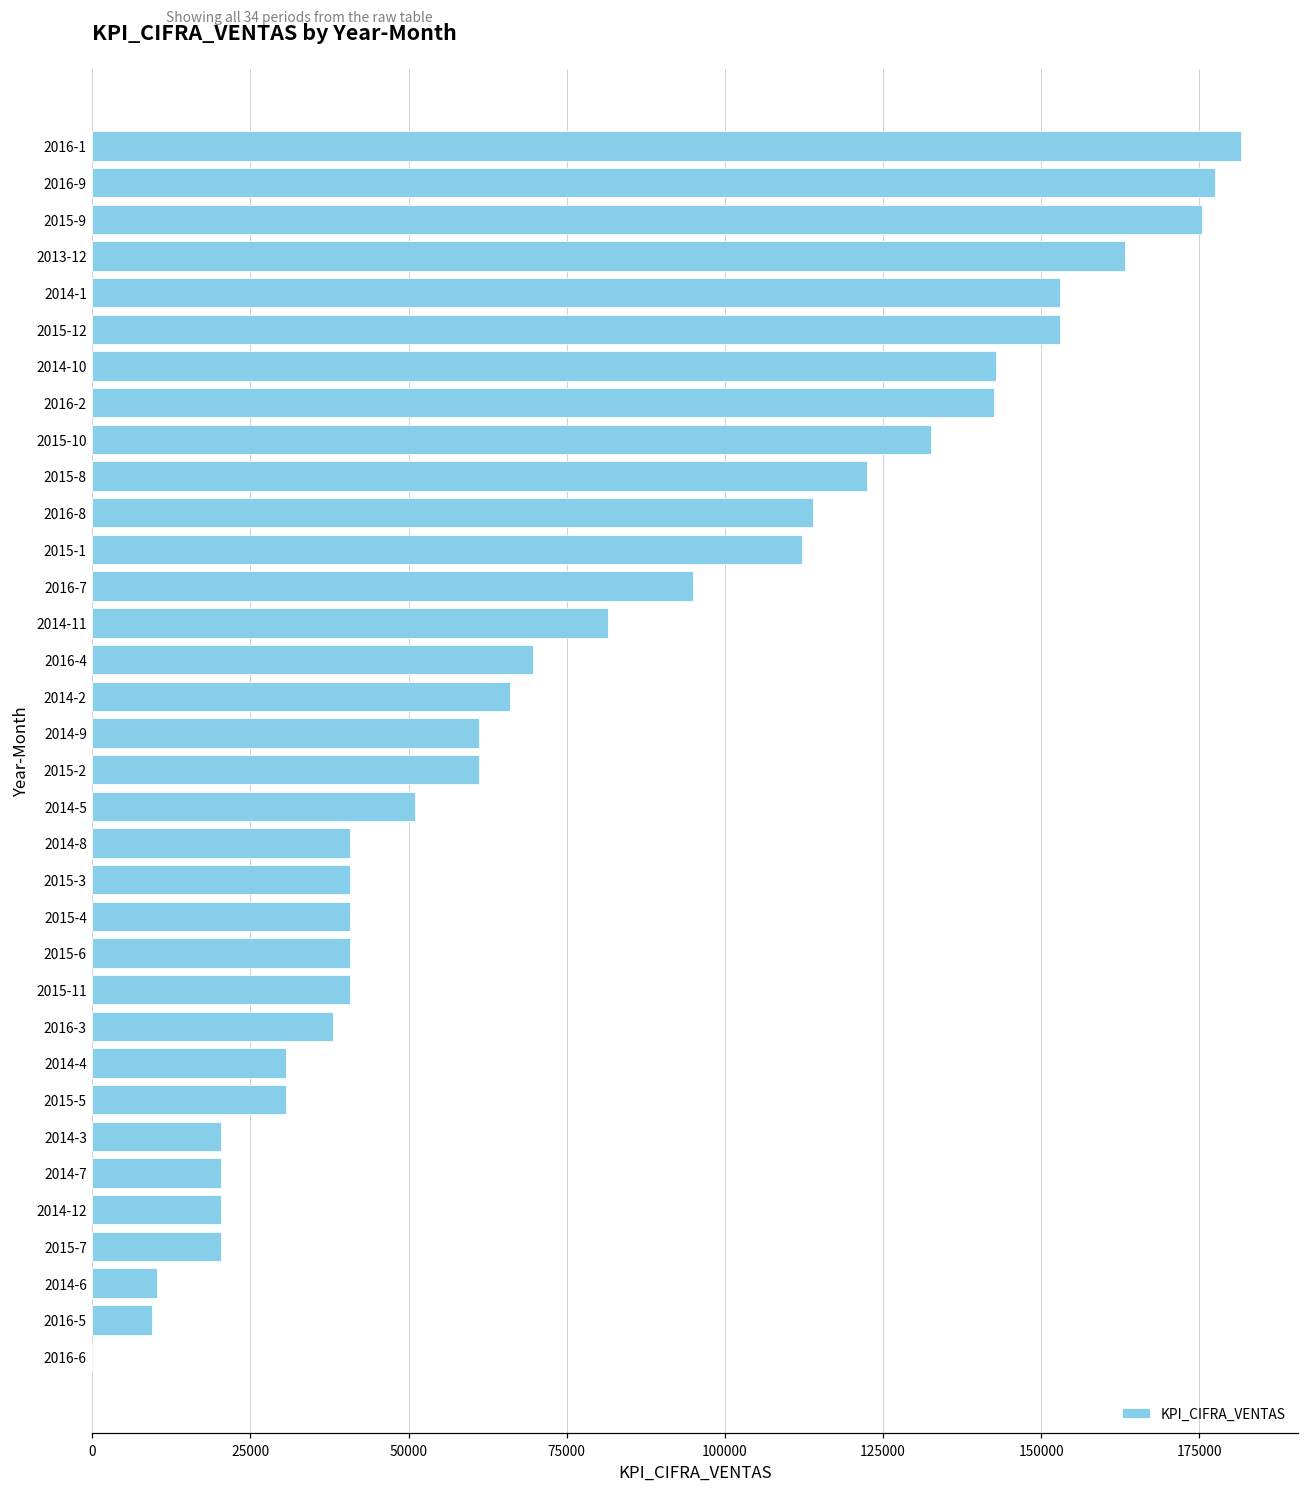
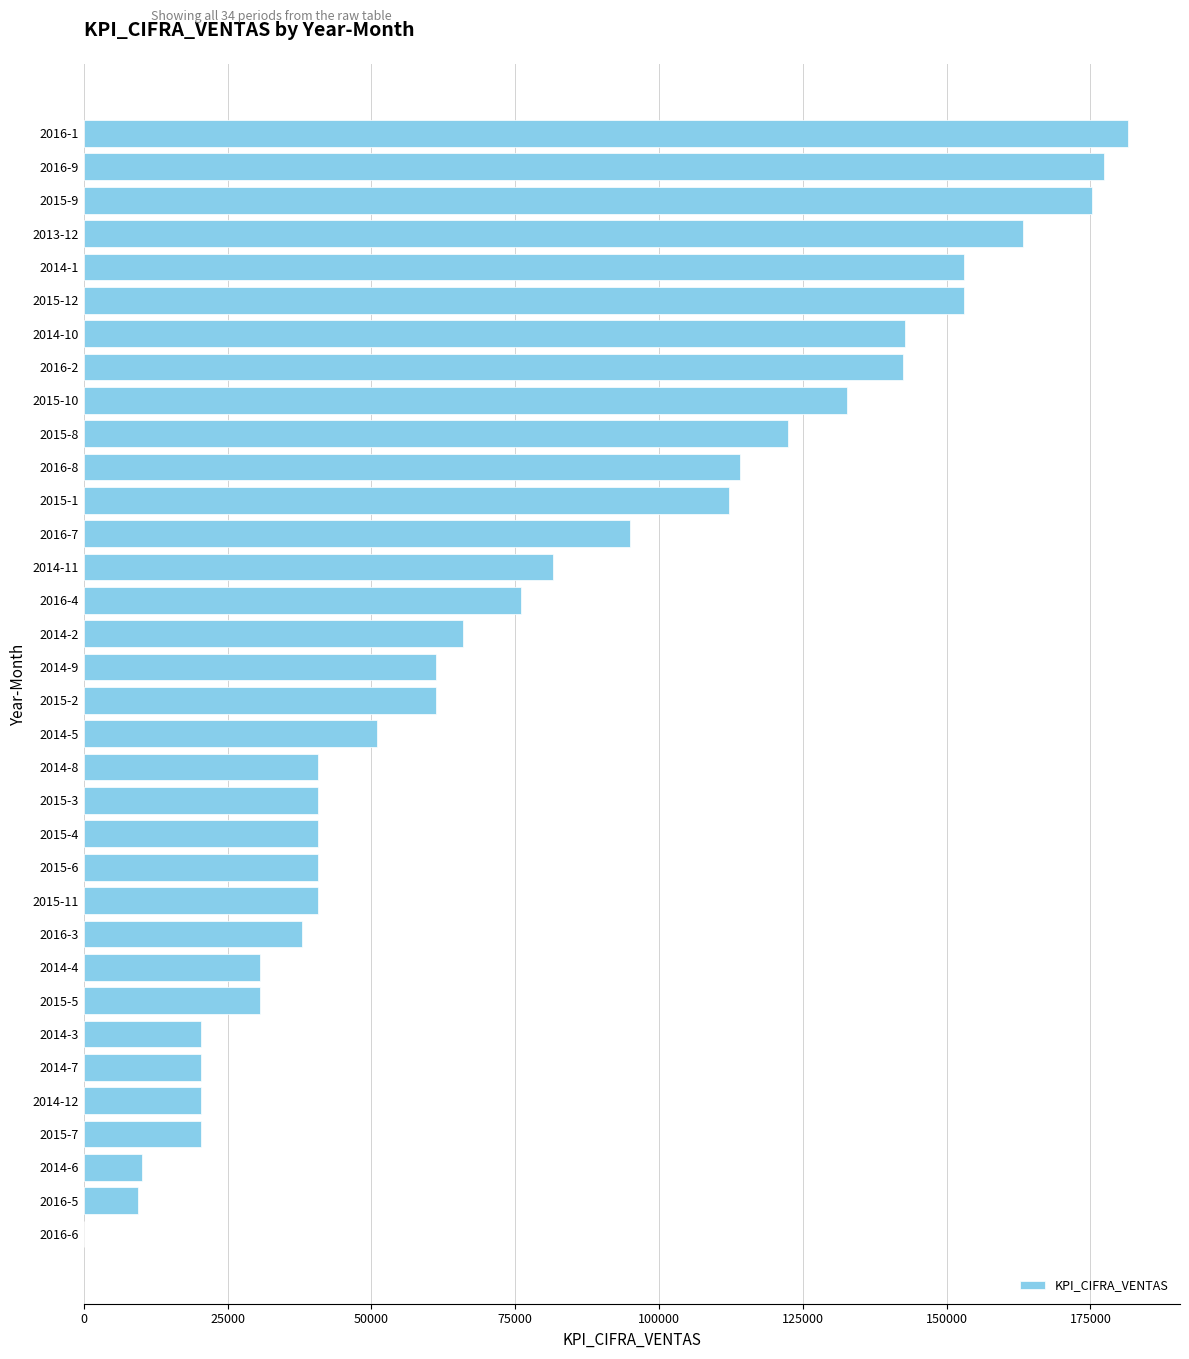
2016-4: 70000 -> 76000
